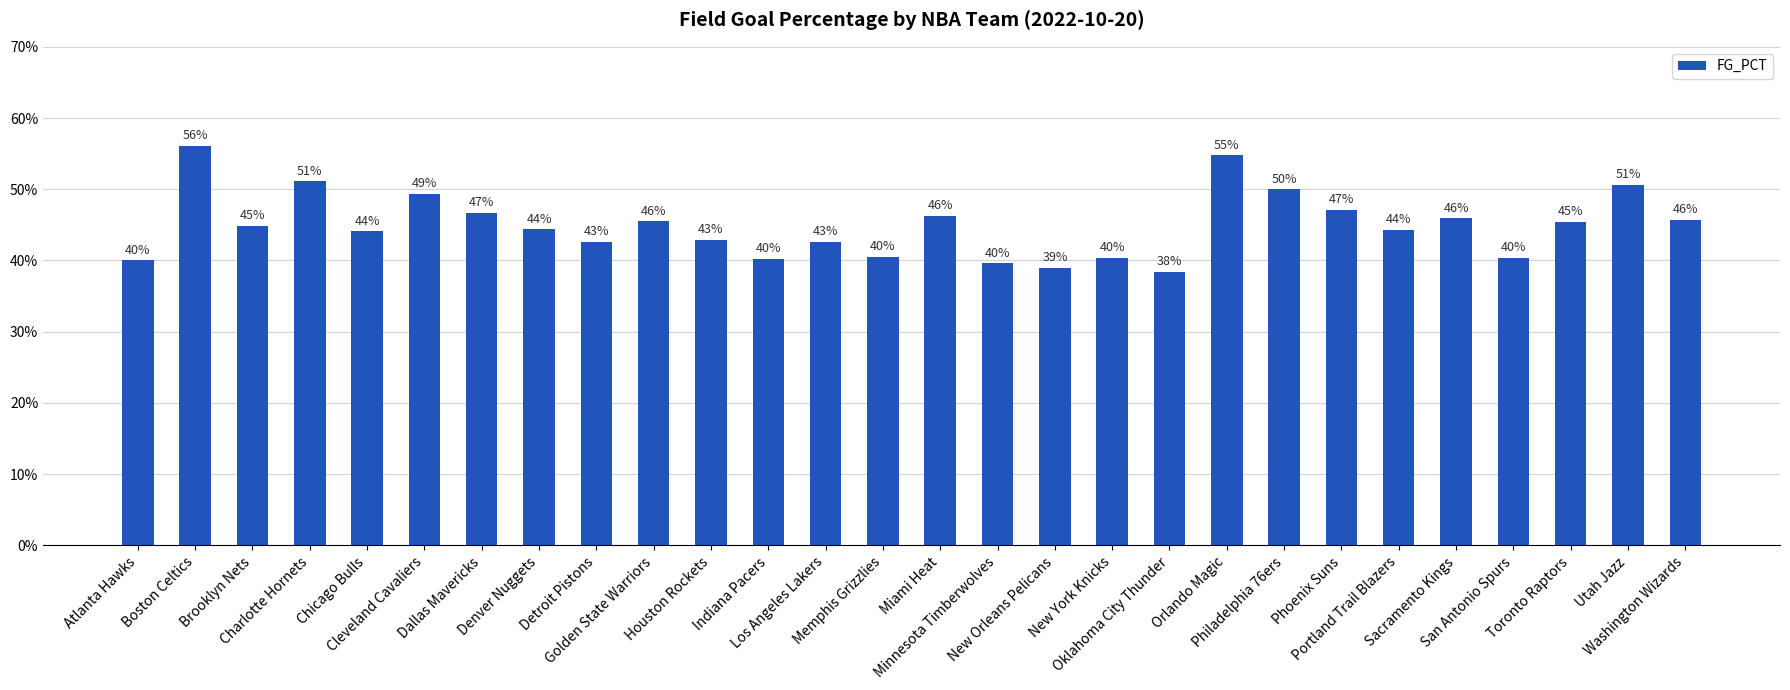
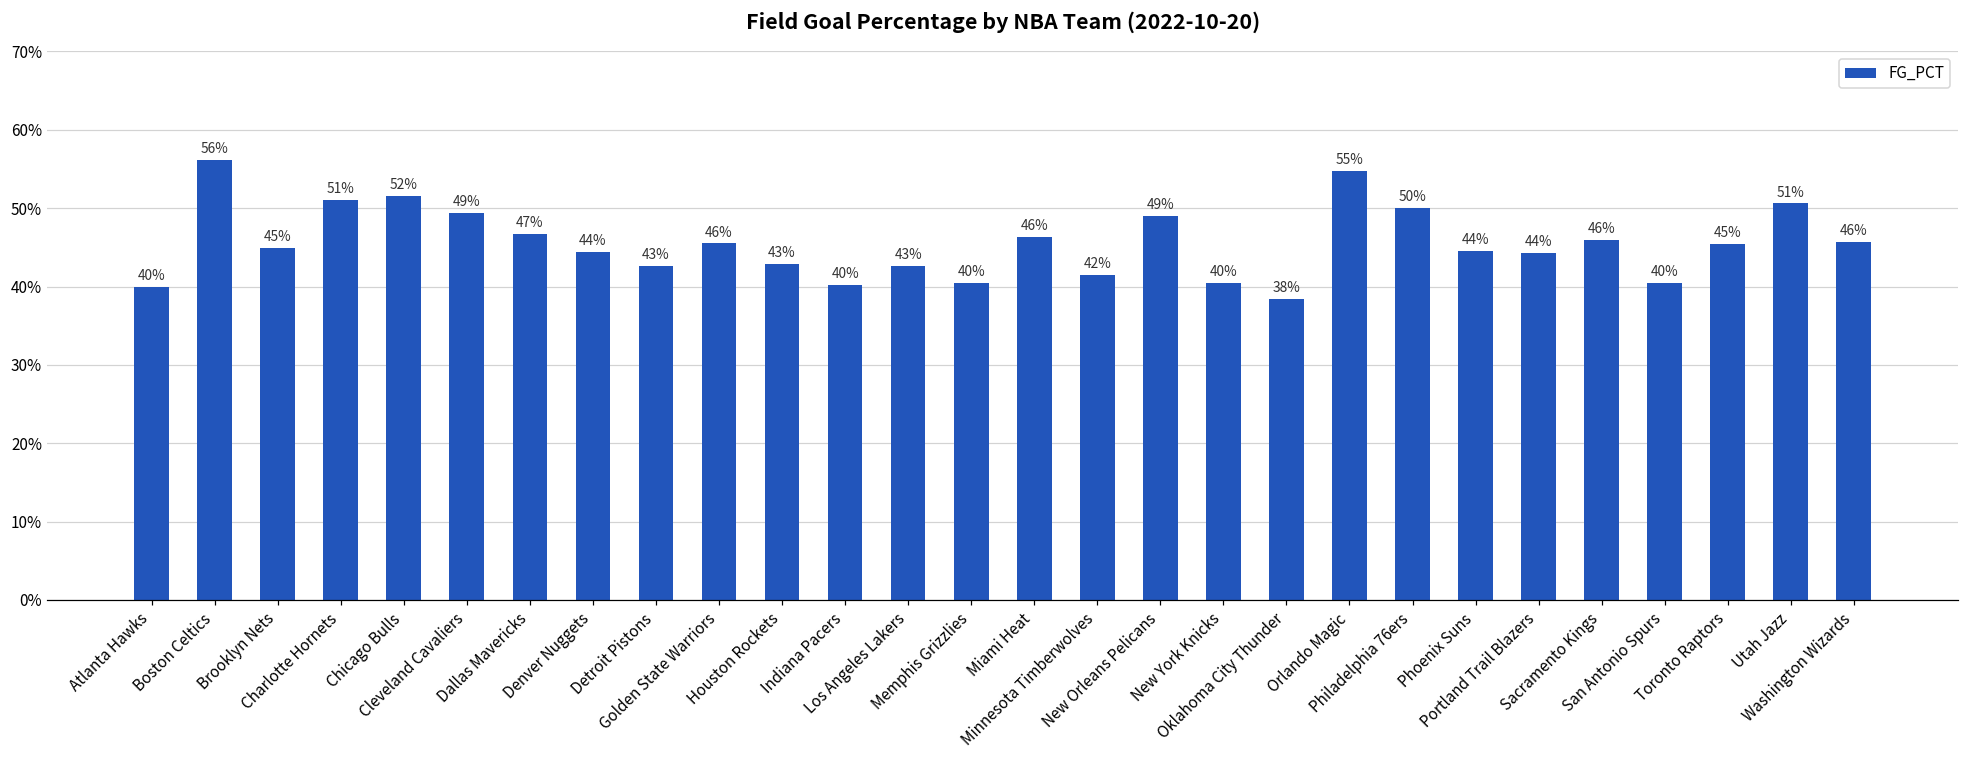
Chicago Bulls: 44% -> 52%
Minnesota Timberwolves: 40% -> 42%
New Orleans Pelicans: 39% -> 49%
Phoenix Suns: 47% -> 44%
